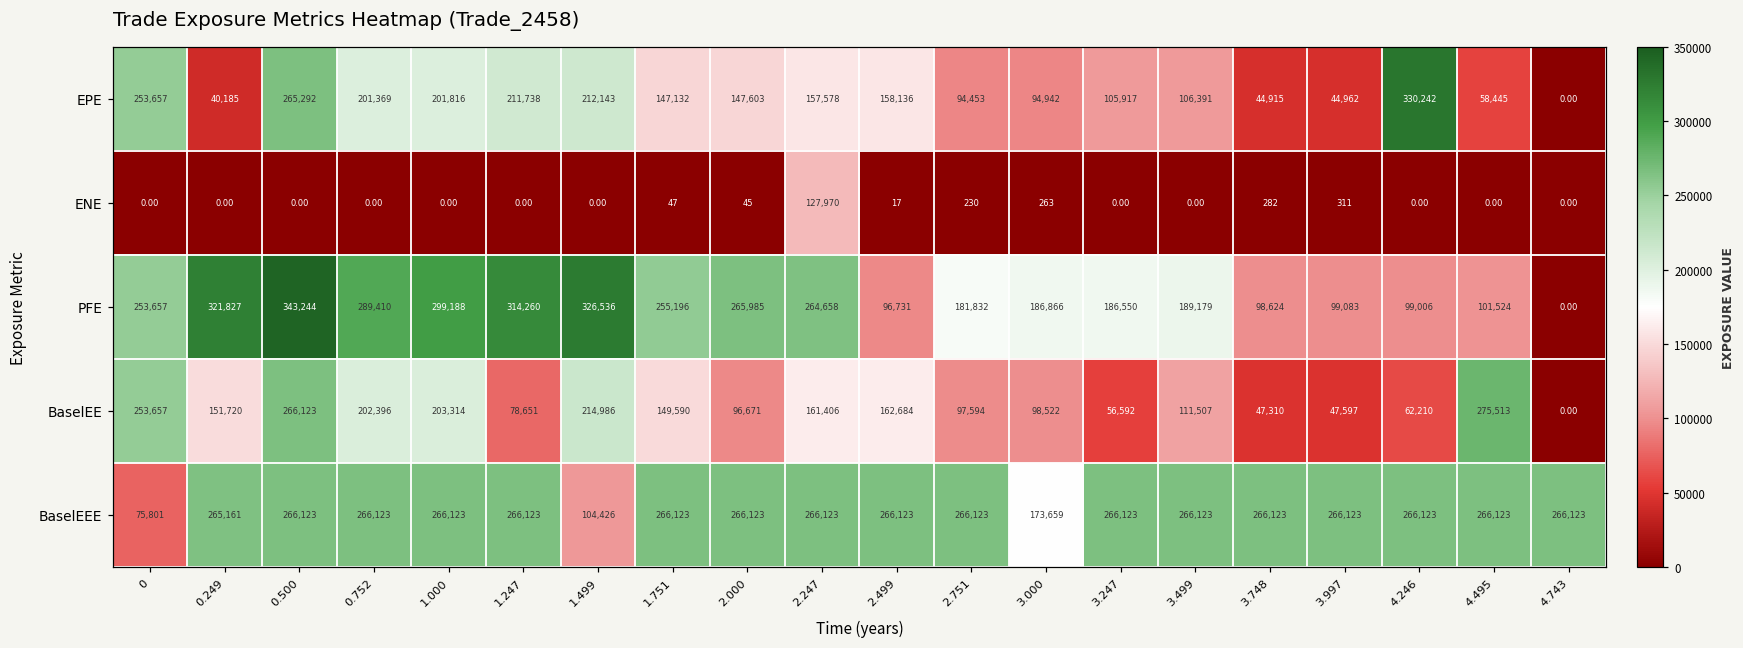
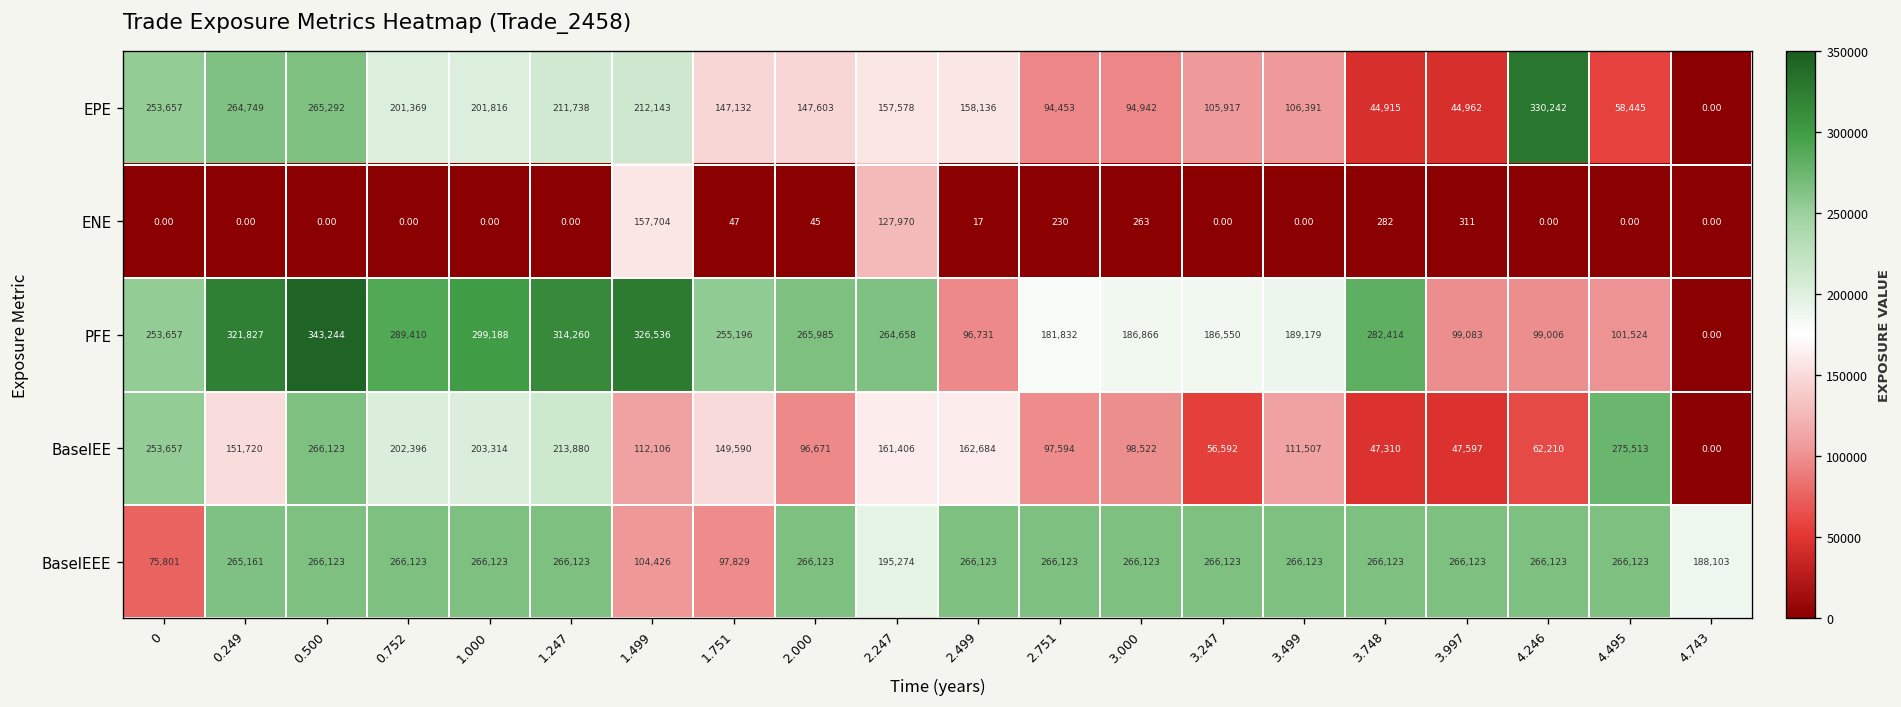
EPE, 0.249: 40,185 -> 264,749
ENE, 1.499: 0.00 -> 157,704
PFE, 3.748: 98,624 -> 282,414
BaselEE, 1.247: 78,651 -> 213,880
BaselEE, 1.499: 214,986 -> 112,106
BaselEEE, 1.751: 266,123 -> 97,829
BaselEEE, 2.247: 266,123 -> 195,274
BaselEEE, 3.000: 173,659 -> 266,123
BaselEEE, 4.743: 266,123 -> 188,103
